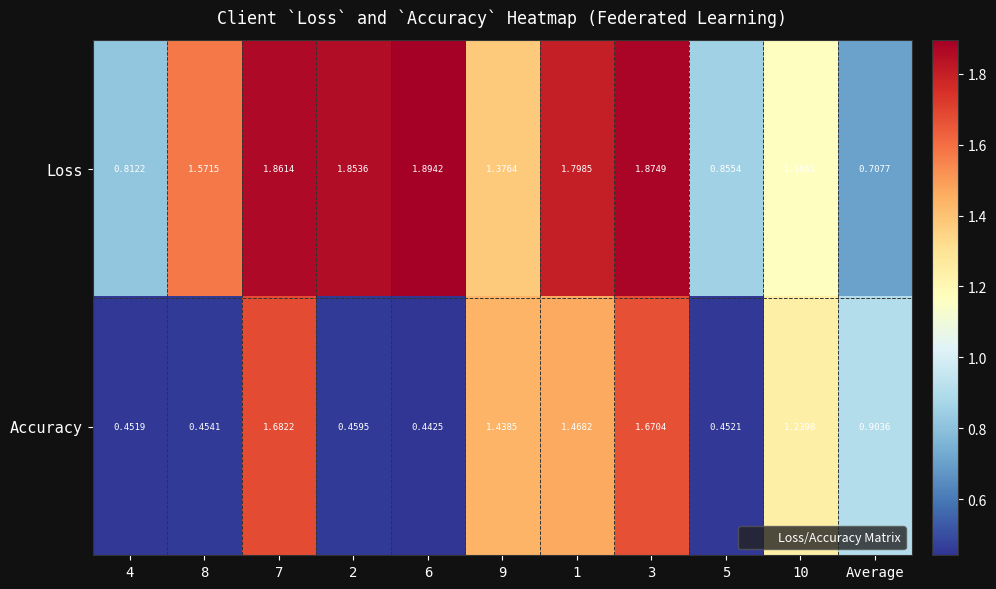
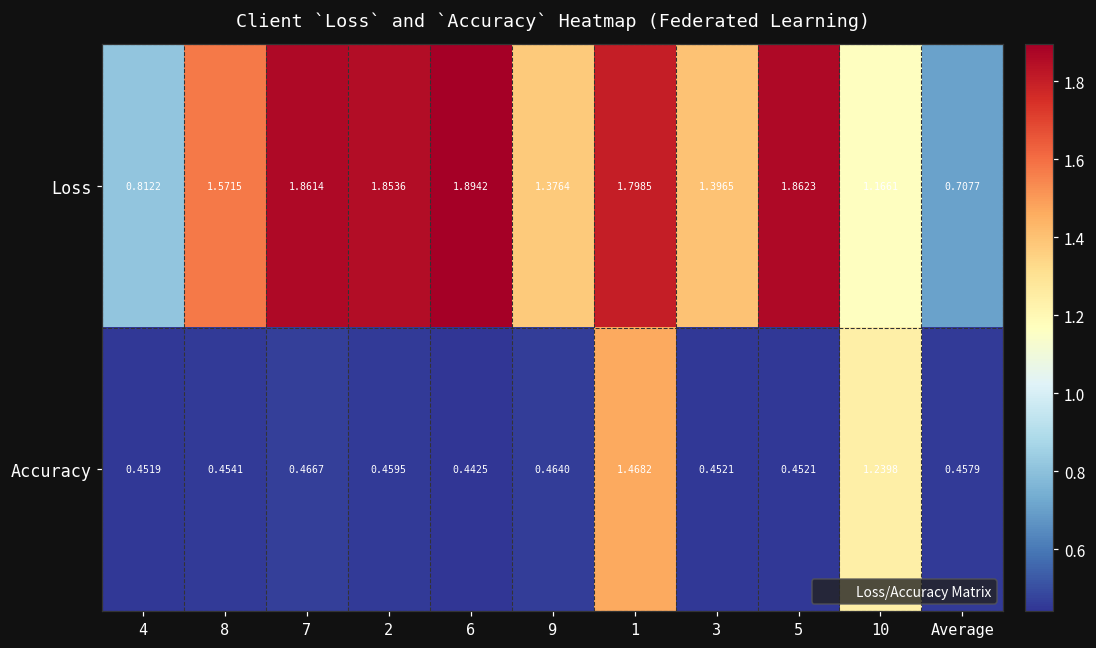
Loss, 3: 1.8749 -> 1.3965
Loss, 5: 0.8554 -> 1.8623
Accuracy, 7: 1.6822 -> 0.4667
Accuracy, 9: 1.4385 -> 0.4640
Accuracy, 3: 1.6704 -> 0.4521
Accuracy, Average: 0.9036 -> 0.4579
